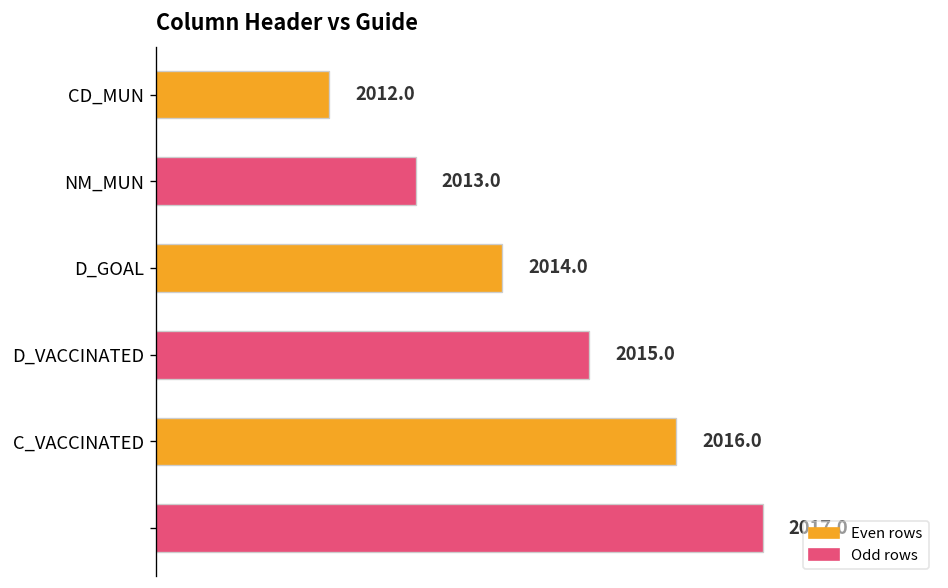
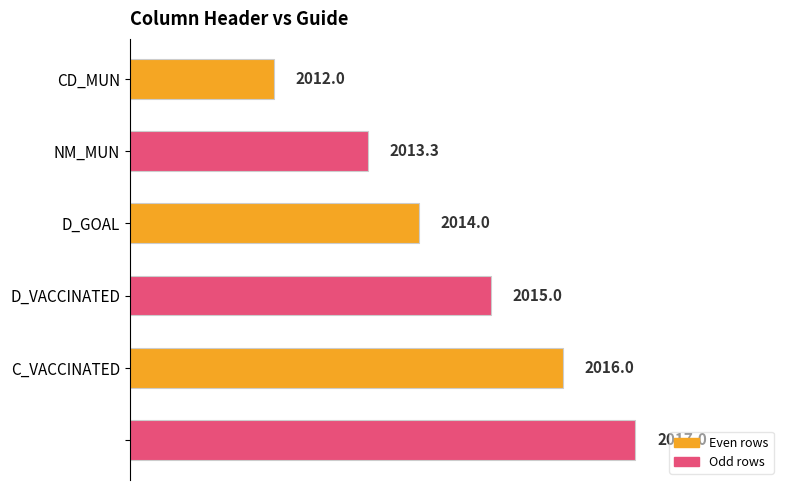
NM_MUN: 2013.0 -> 2013.3
